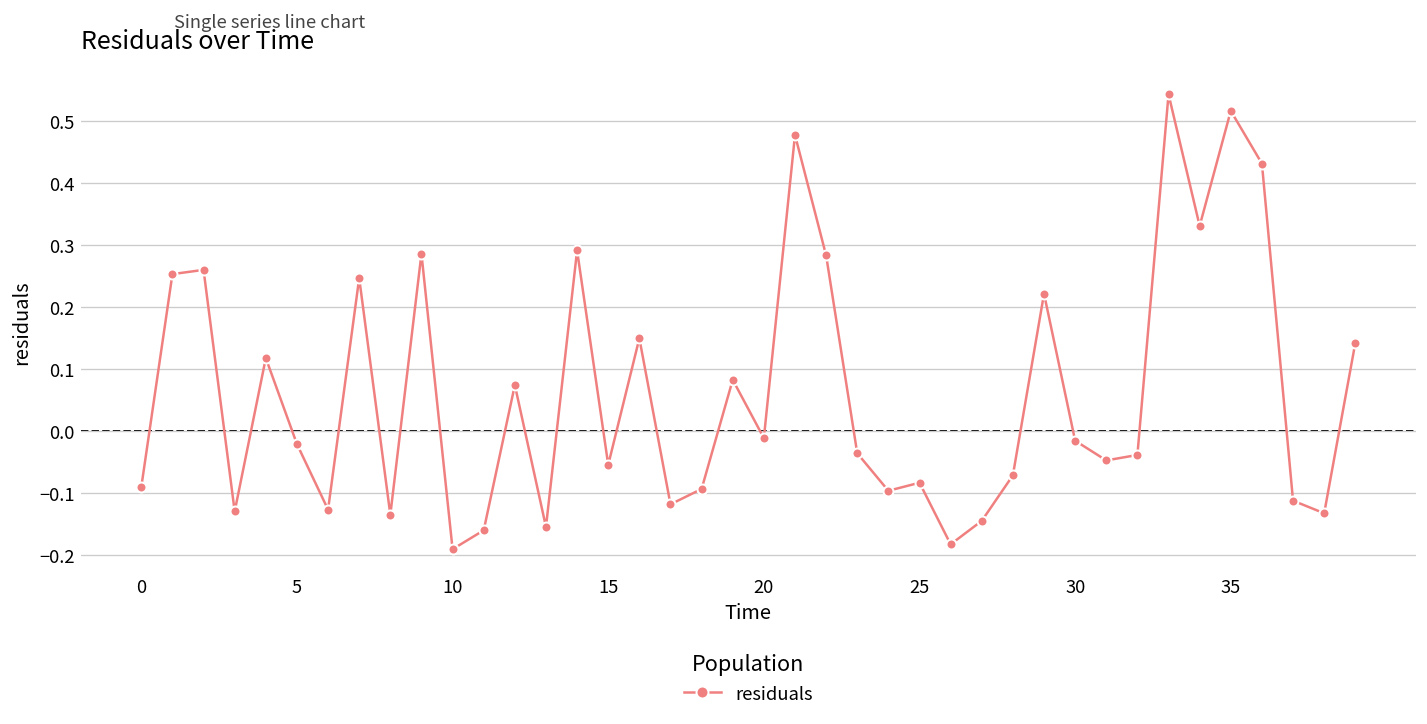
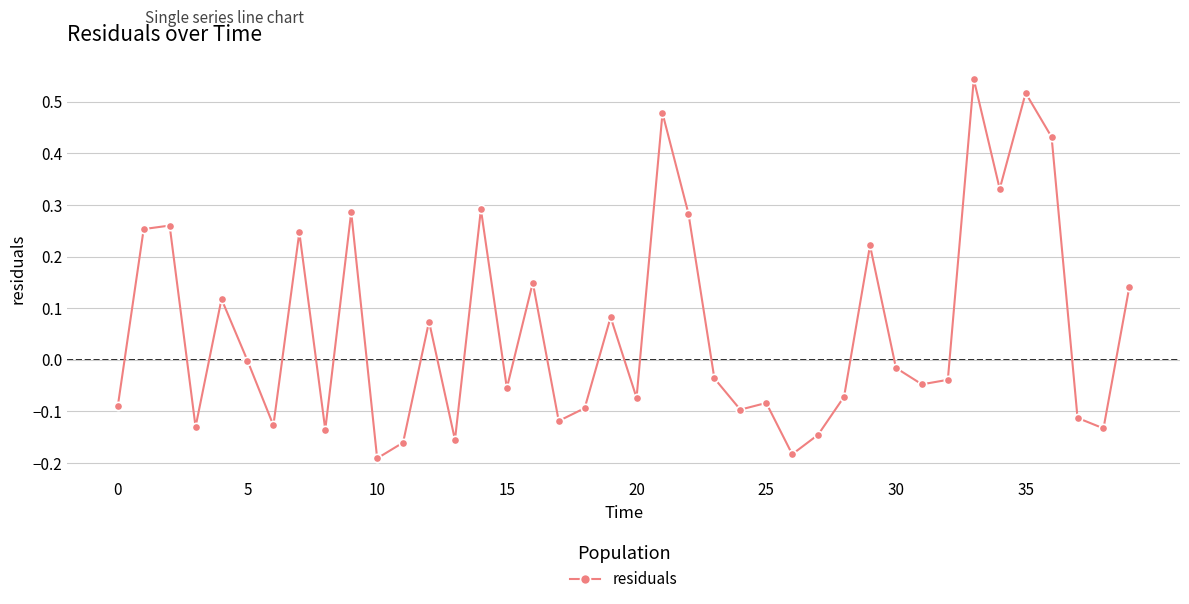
5: -0.02 -> 0.00
20: -0.01 -> -0.07
